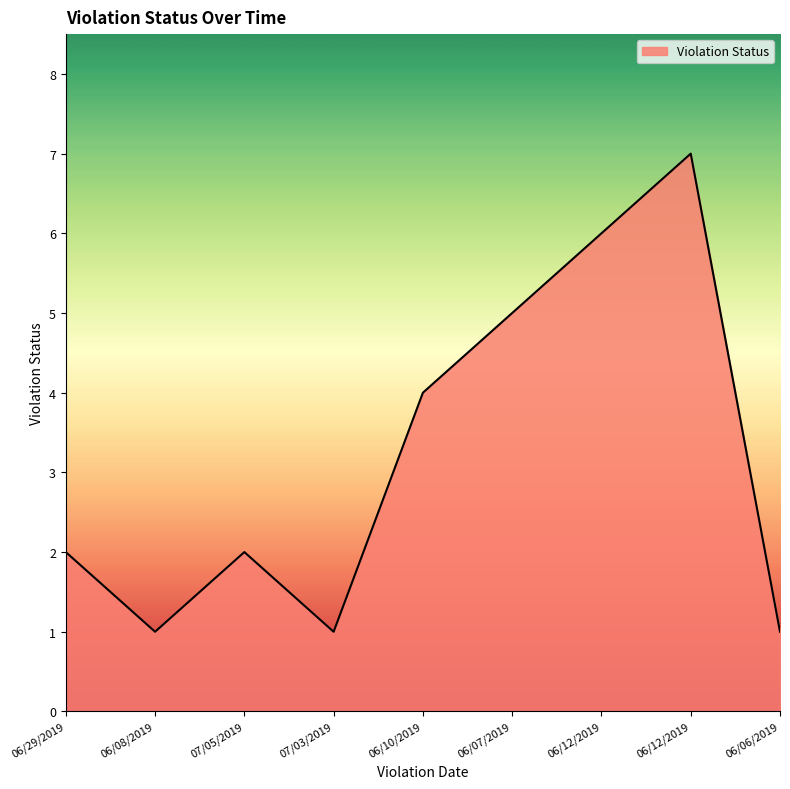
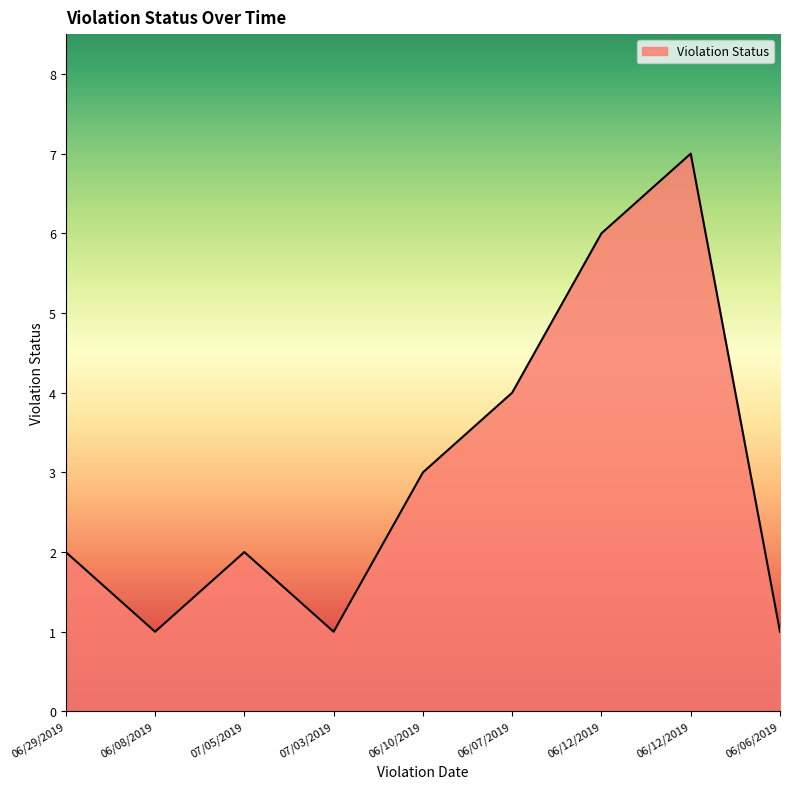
06/10/2019: 4 -> 3
06/07/2019: 5 -> 4
